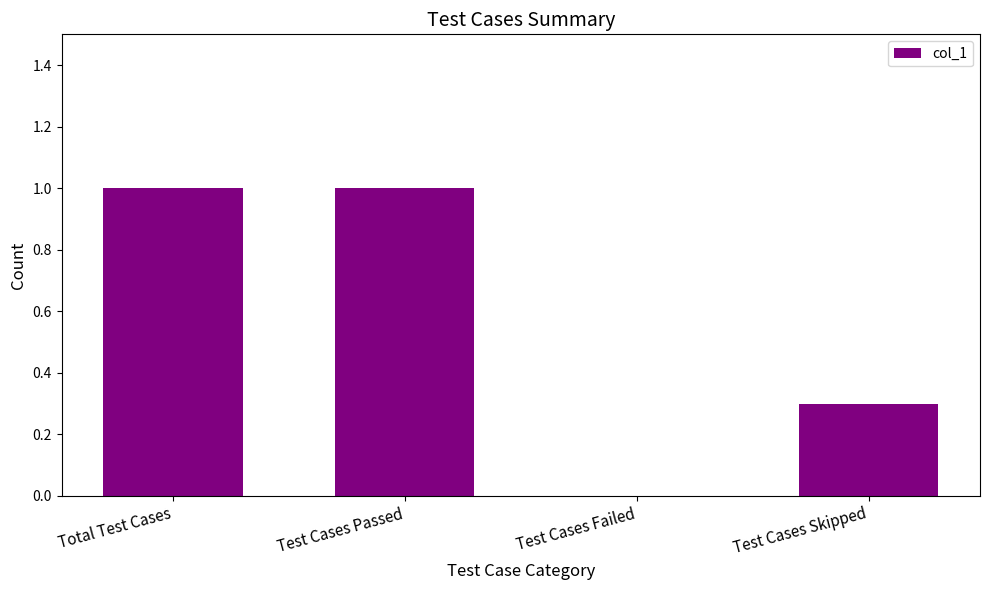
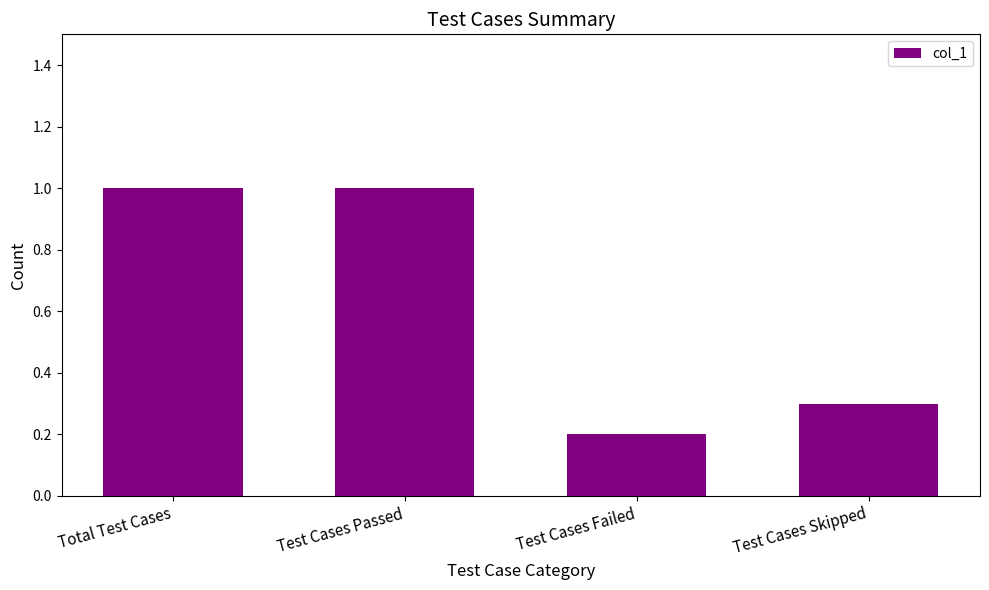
Test Cases Failed: 0.0 -> 0.2
